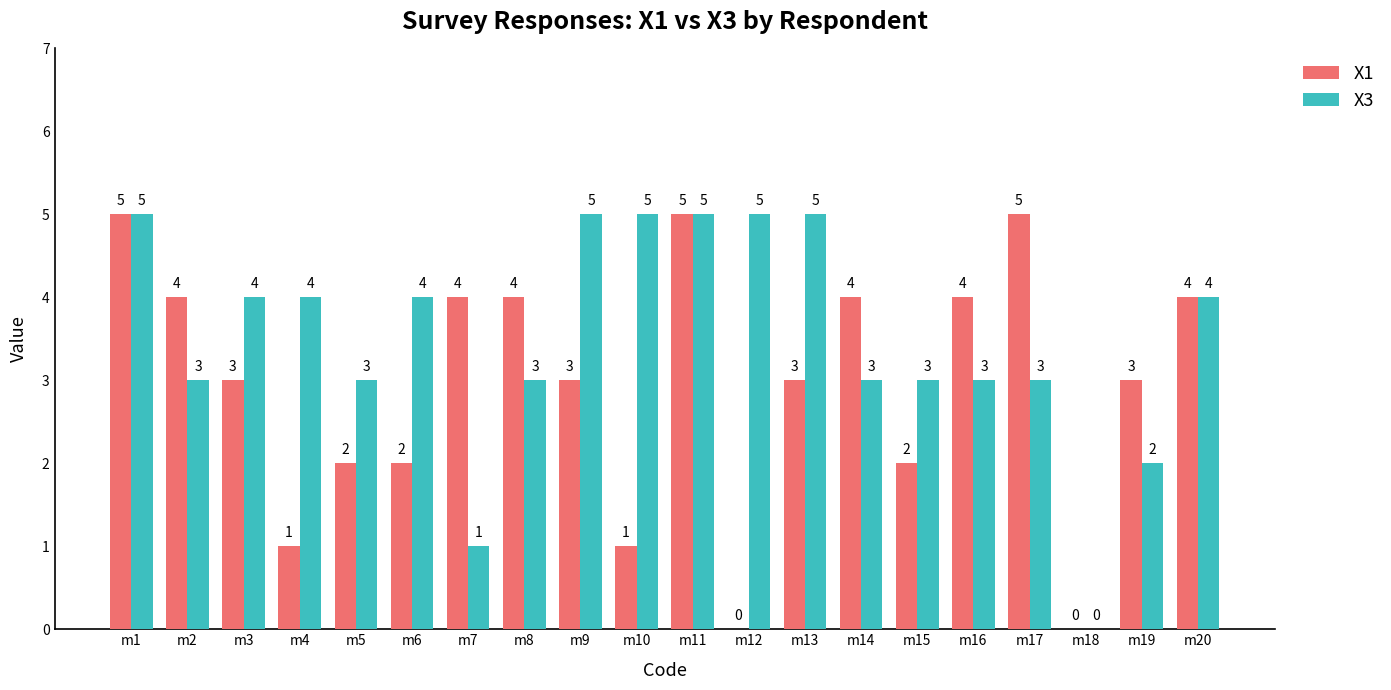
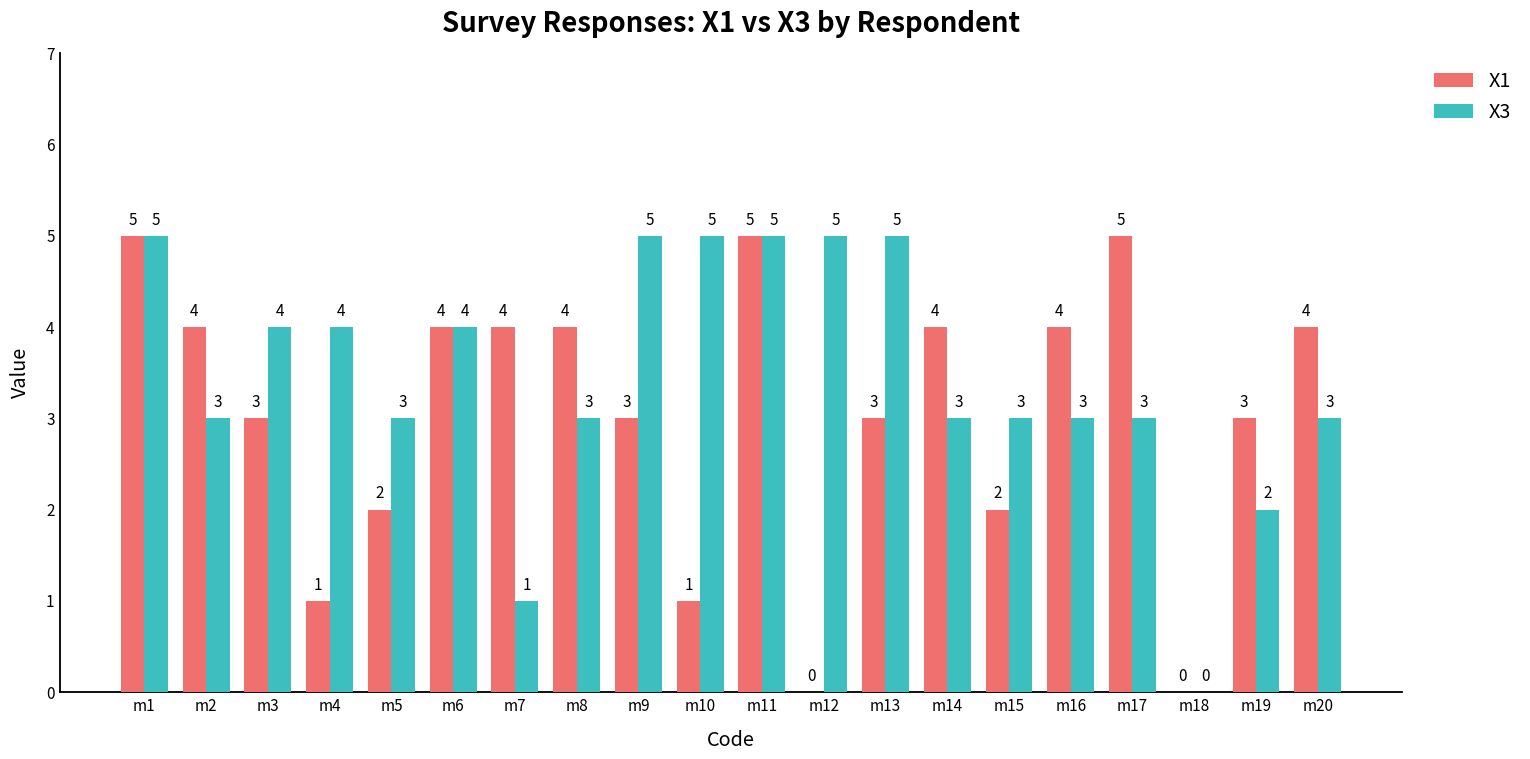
X1, m6: 2 -> 4
X3, m20: 4 -> 3
